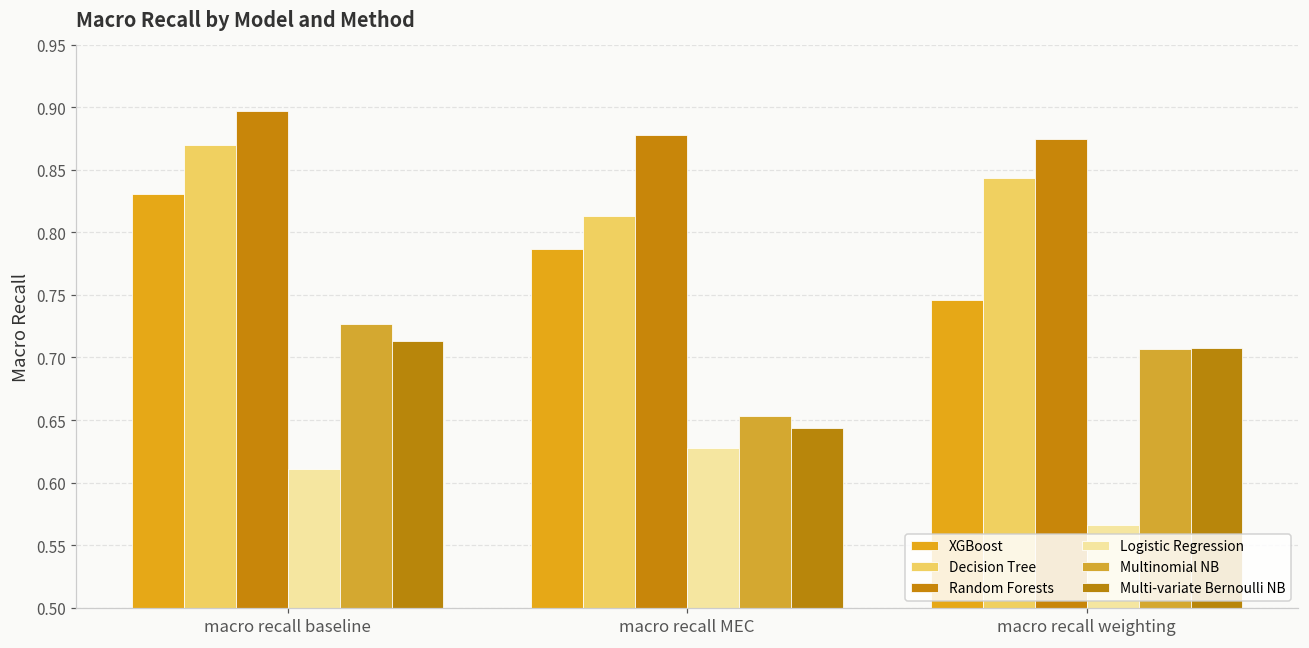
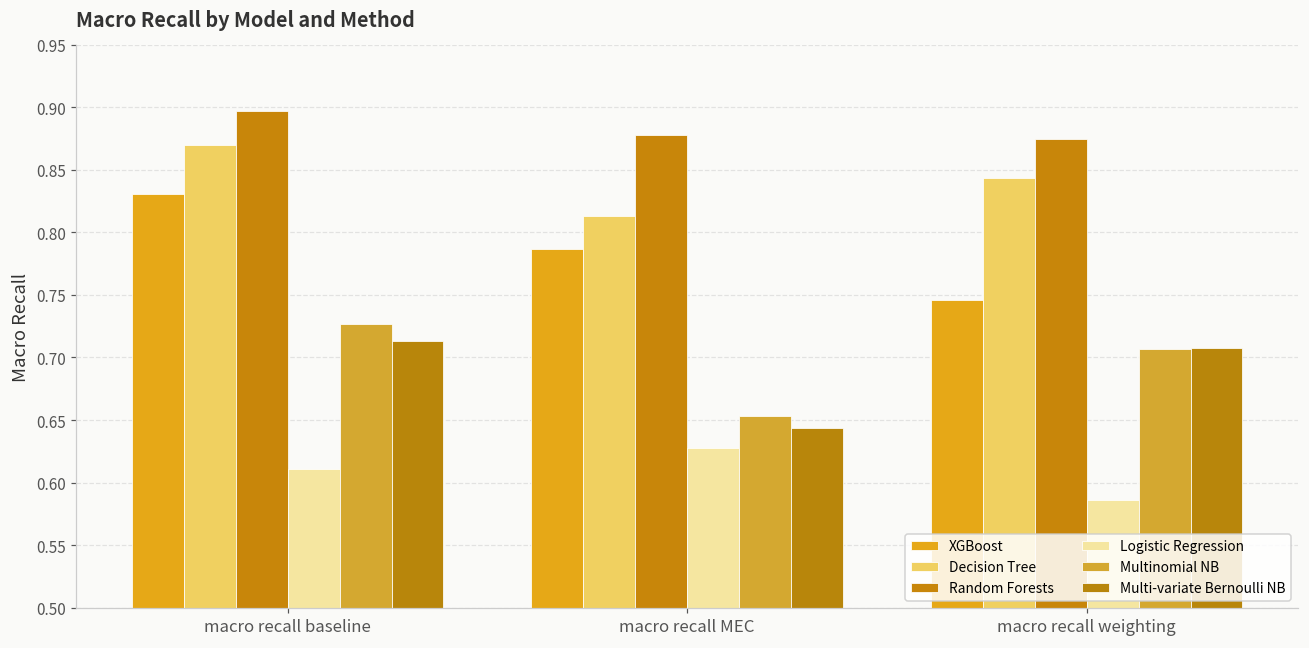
Logistic Regression, macro recall weighting: 0.566 -> 0.586
